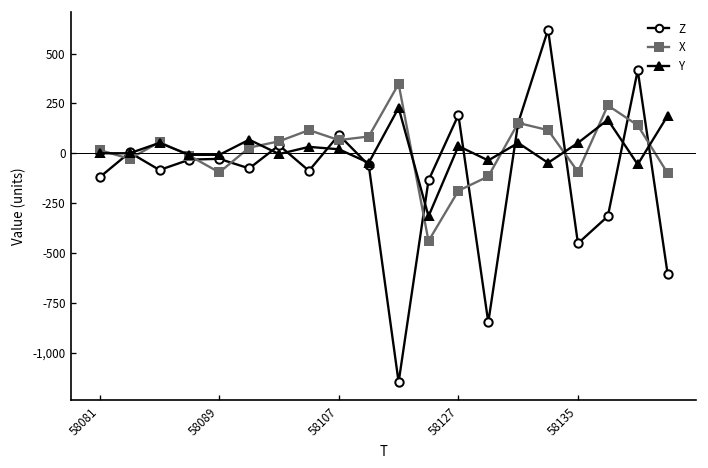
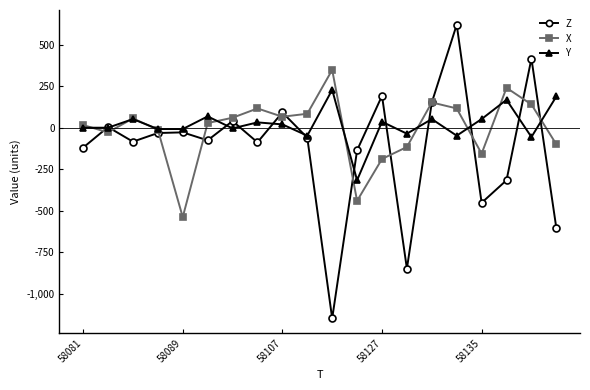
X, 58089: -100 -> -540
X, 58135: -90 -> -160
